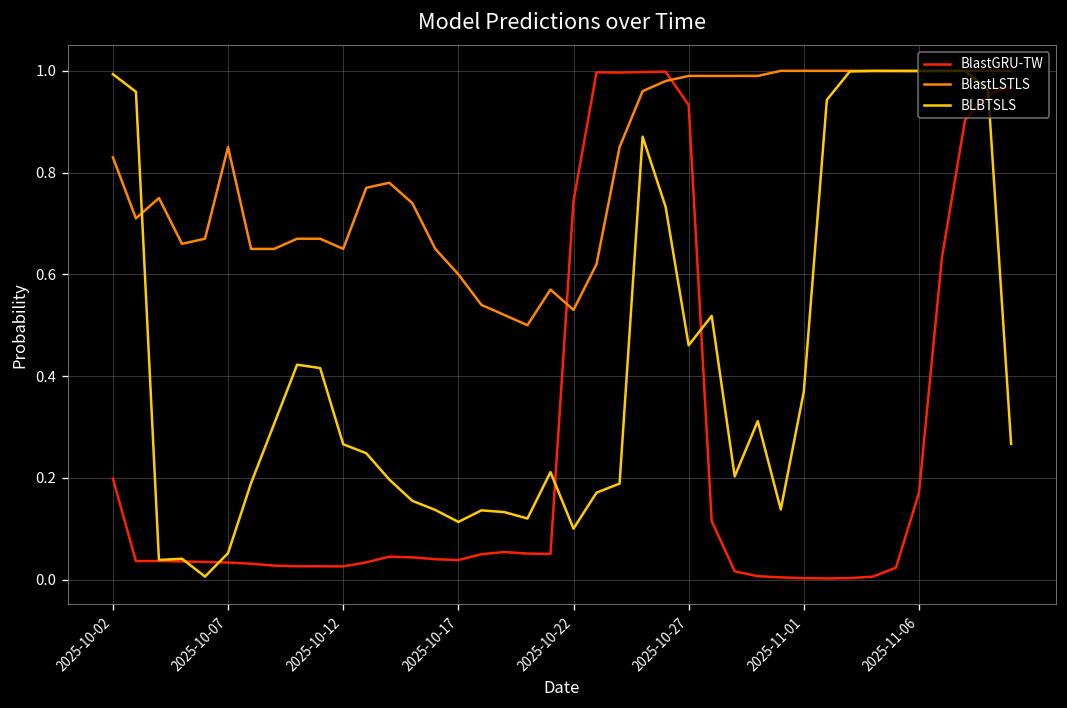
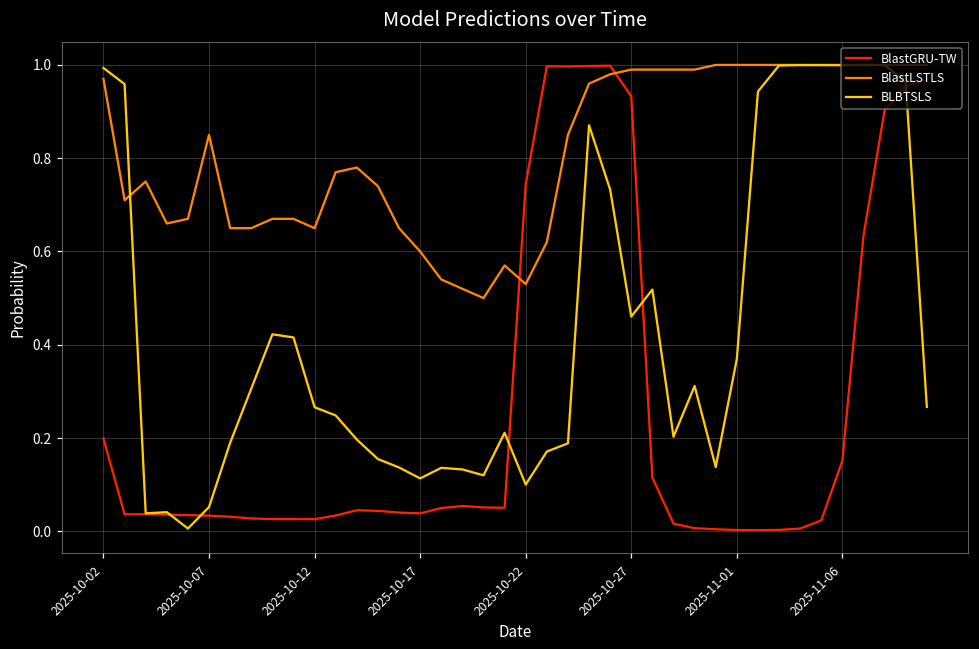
BlastLSTLS, 2025-10-02: 0.83 -> 0.97
BlastGRU-TW, 2025-11-06: 0.17 -> 0.15
